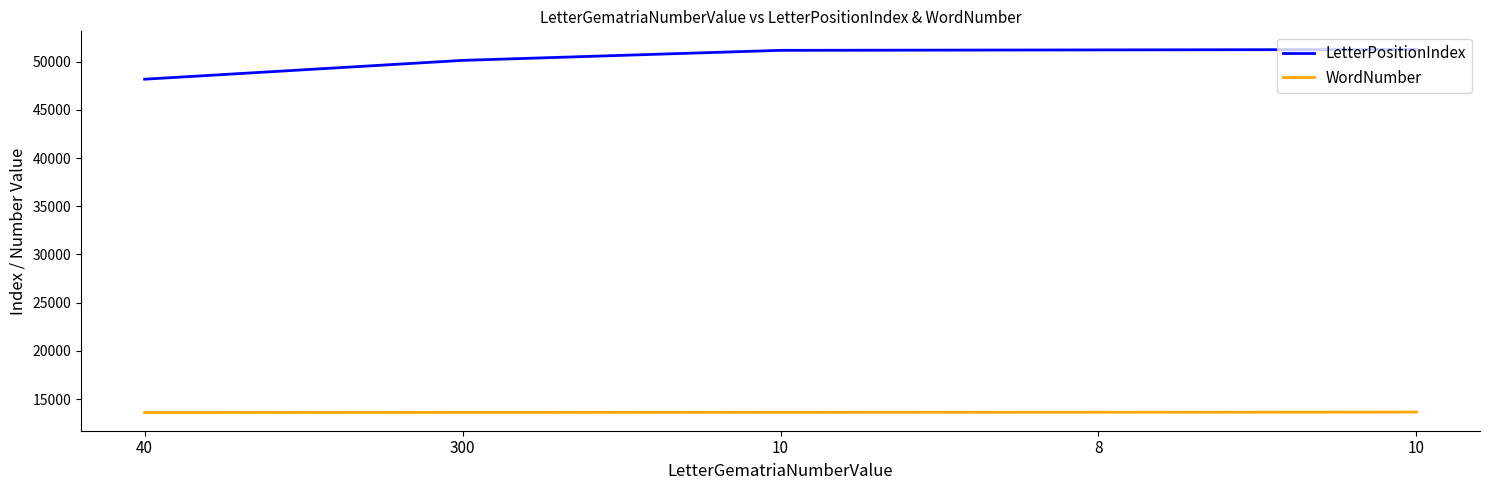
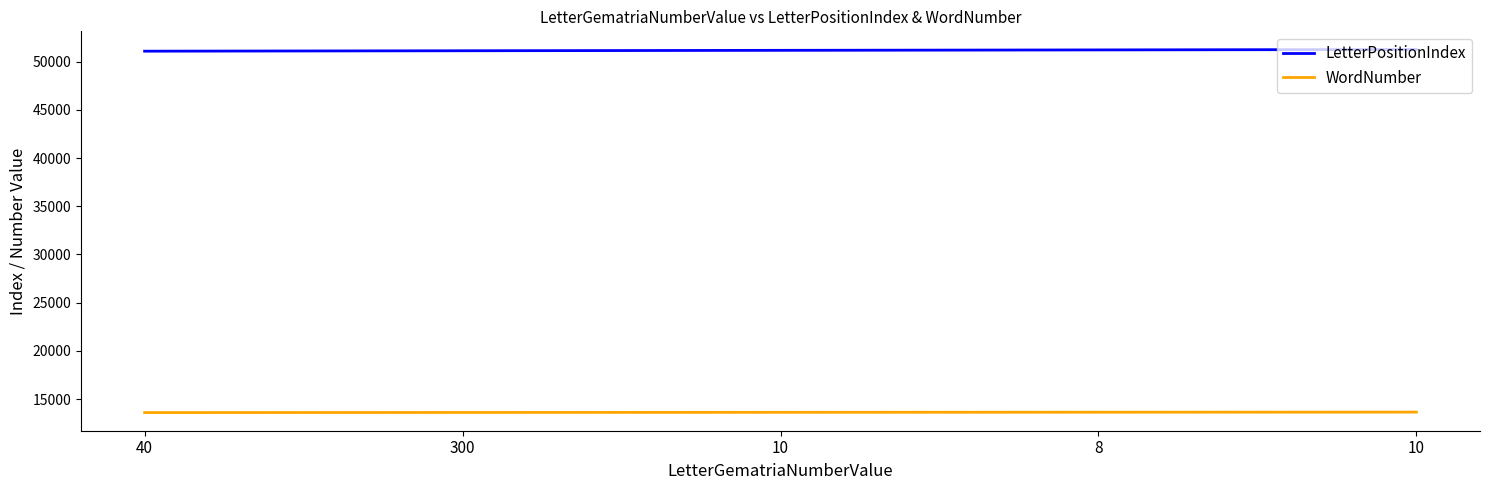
LetterPositionIndex, 40: 48000 -> 51000
LetterPositionIndex, 300: 50000 -> 51000
